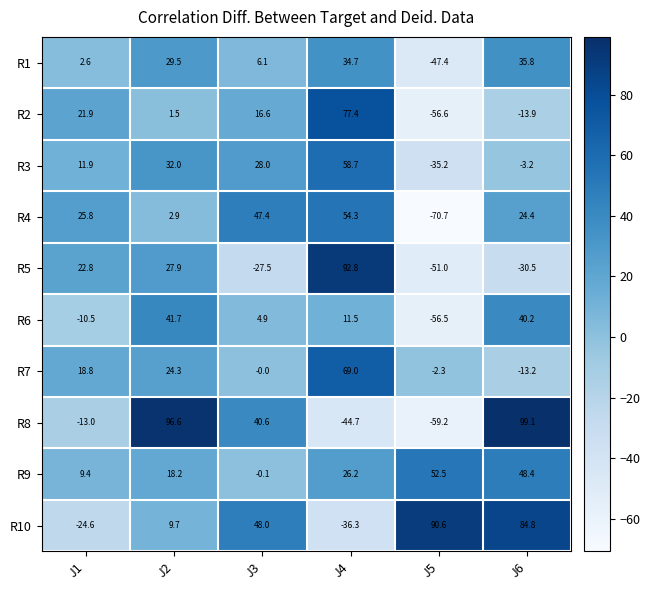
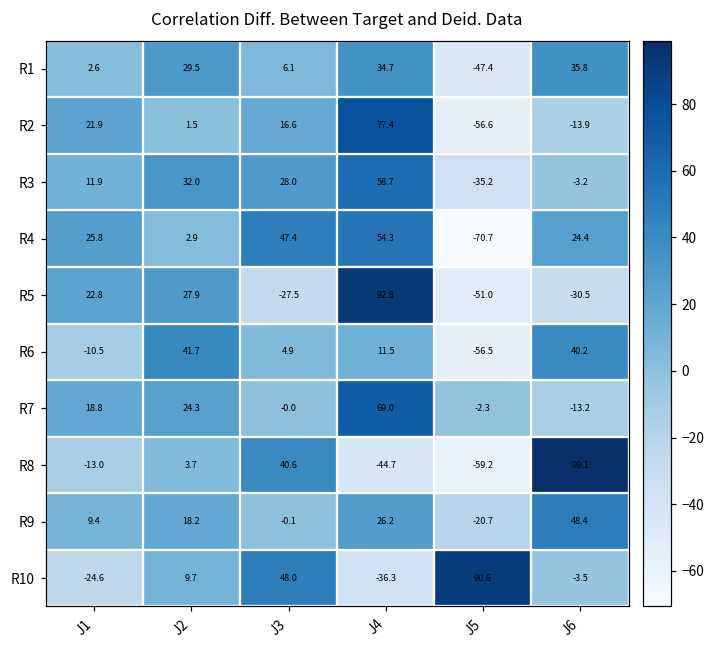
R8, J2: 96.6 -> 3.7
R9, J5: 52.5 -> -20.7
R10, J6: 84.8 -> -3.5
